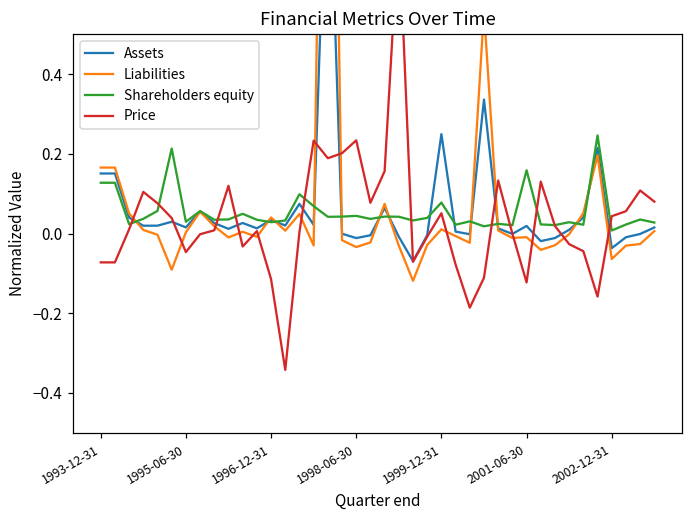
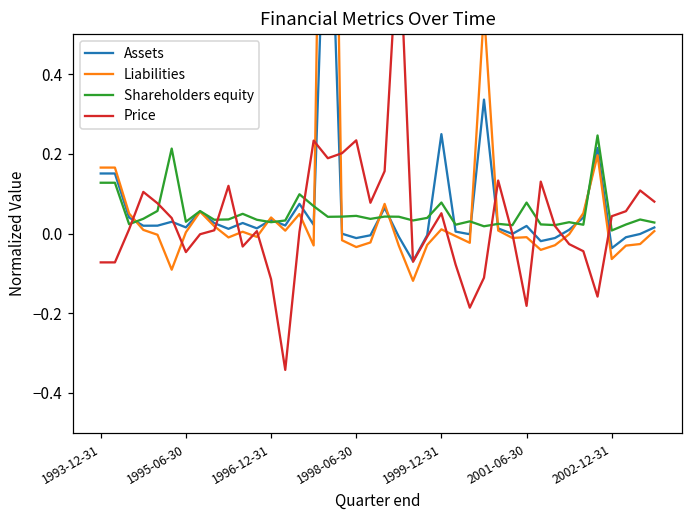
Shareholders equity, 2001-06-30: 0.16 -> 0.08
Price, 2001-06-30: -0.12 -> -0.18
